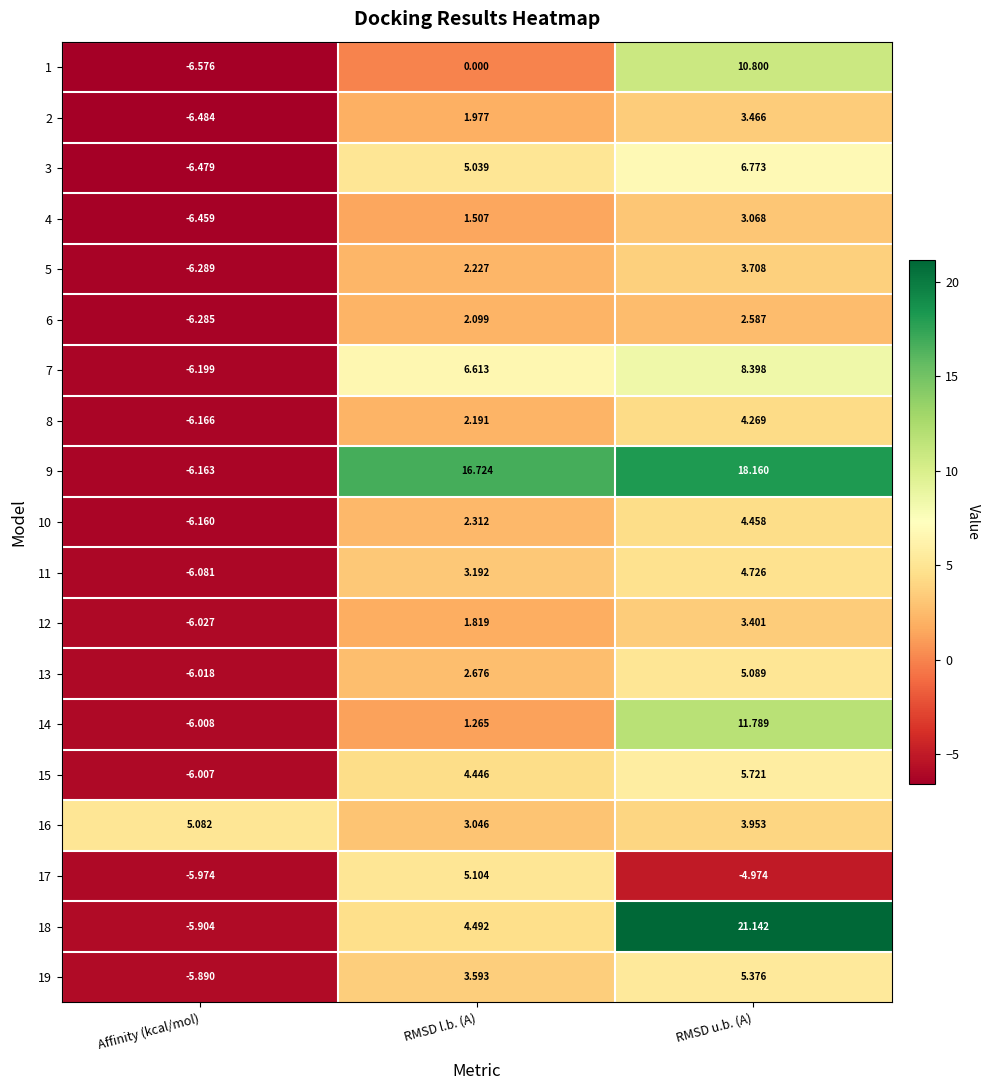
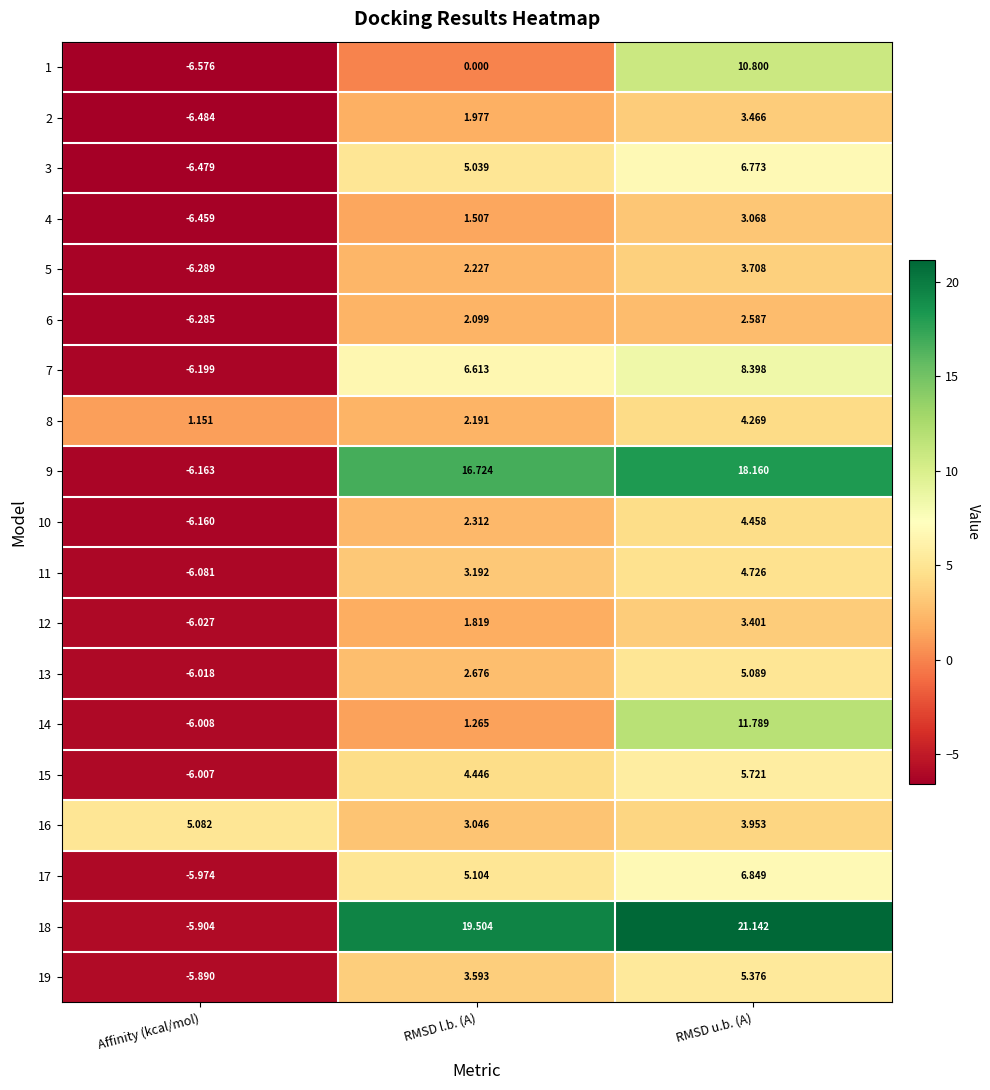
8, Affinity (kcal/mol): -6.166 -> 1.151
17, RMSD u.b. (A): -4.974 -> 6.849
18, RMSD l.b. (A): 4.492 -> 19.504
